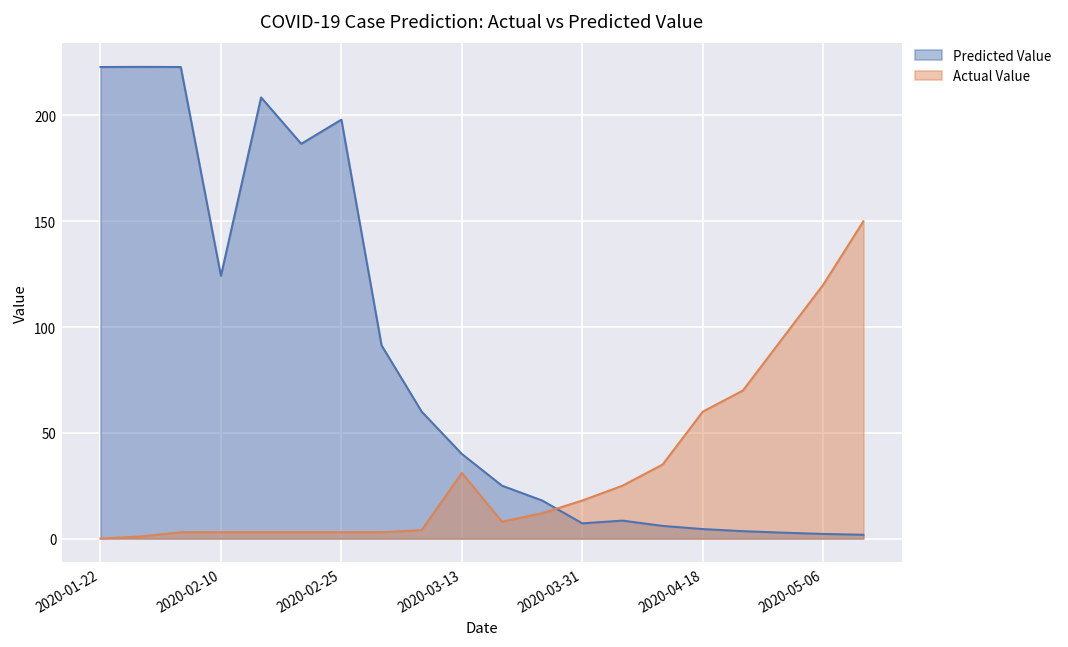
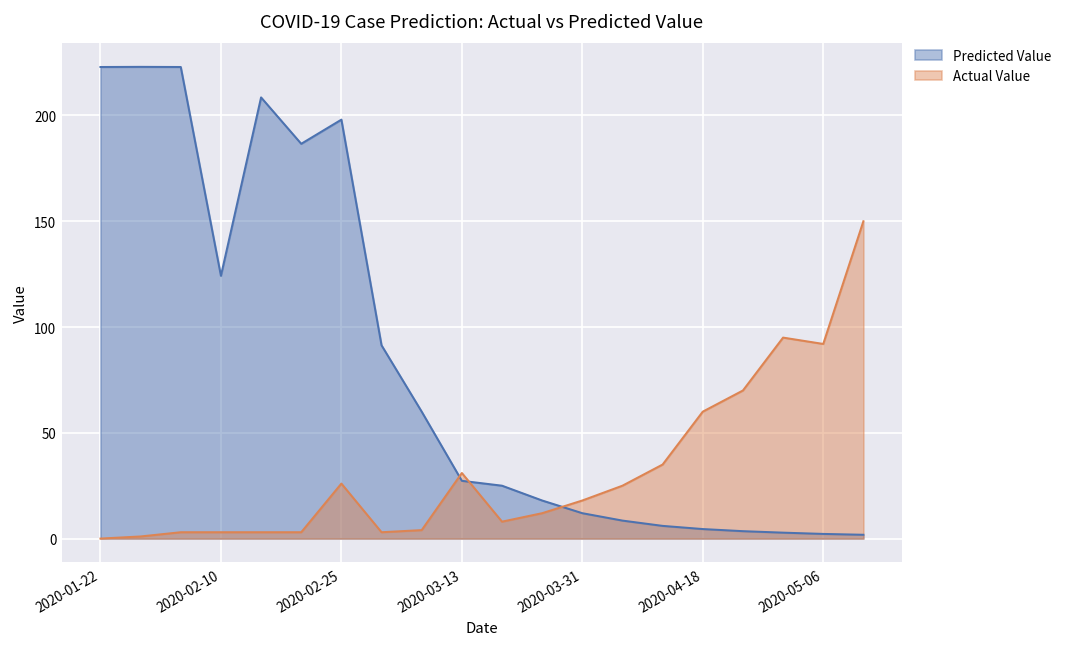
Actual Value, 2020-02-25: 3 -> 26
Predicted Value, 2020-03-13: 40 -> 27
Predicted Value, 2020-03-31: 7 -> 12
Actual Value, 2020-05-06: 120 -> 92
